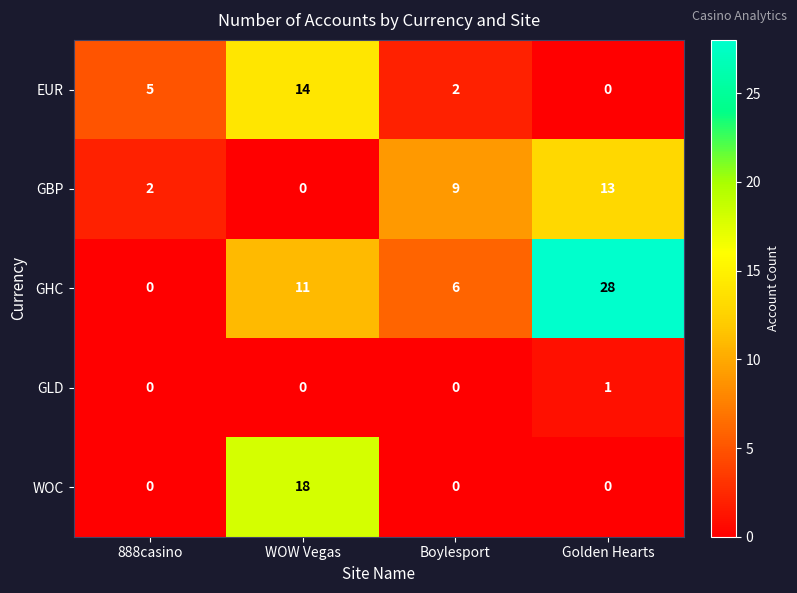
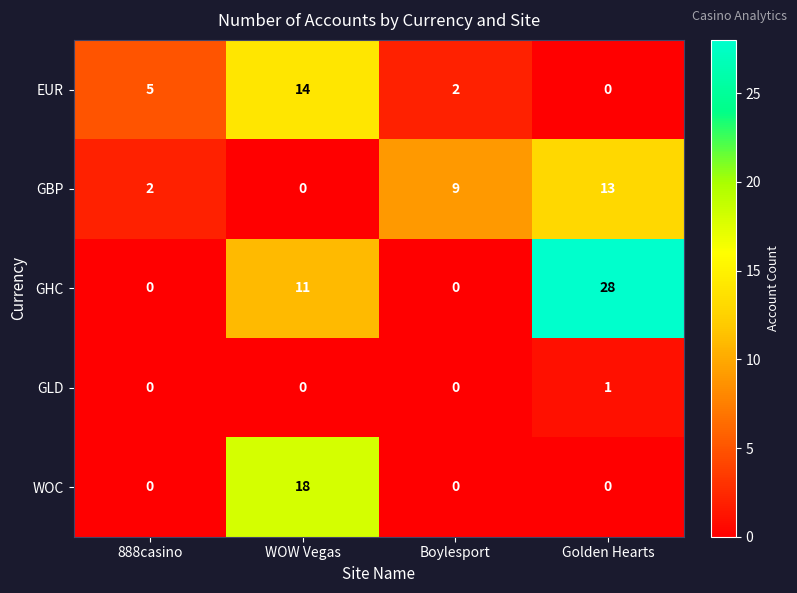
GHC, Boylesport: 6 -> 0
